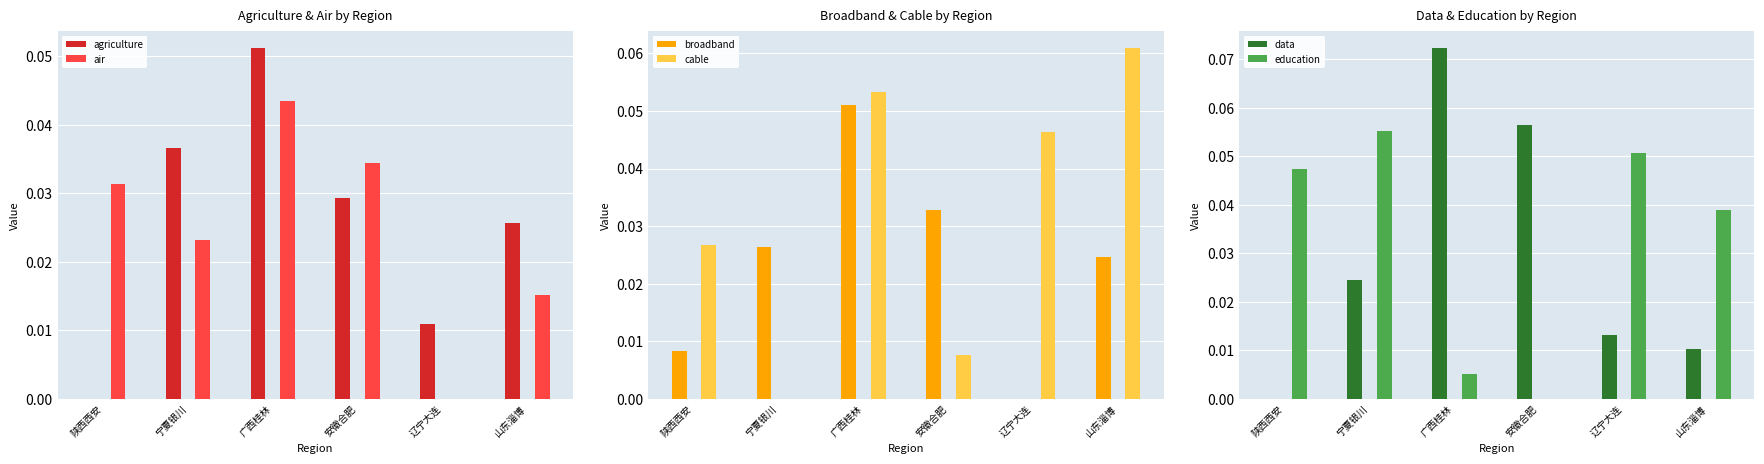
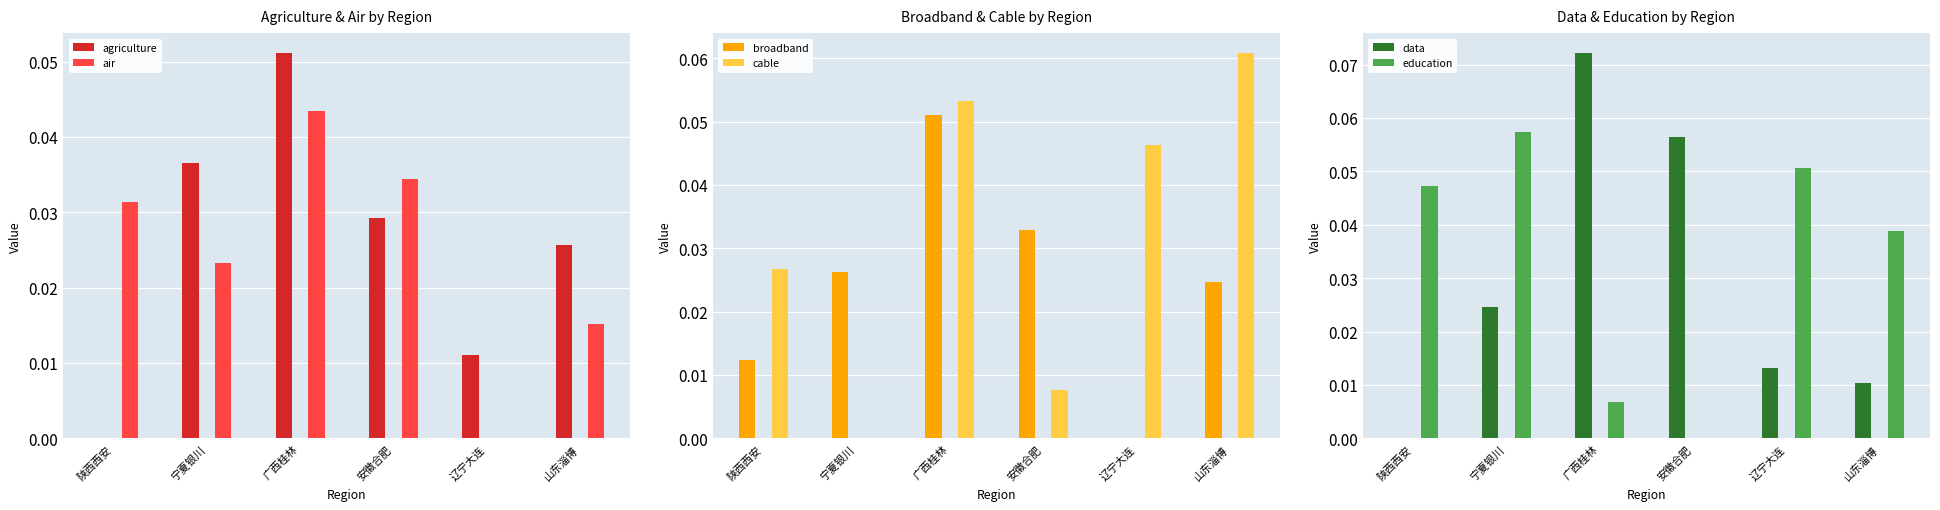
Broadband & Cable by Region, broadband, 陕西西安: 0.008 -> 0.012
Data & Education by Region, education, 宁夏银川: 0.055 -> 0.057
Data & Education by Region, education, 广西桂林: 0.005 -> 0.007
